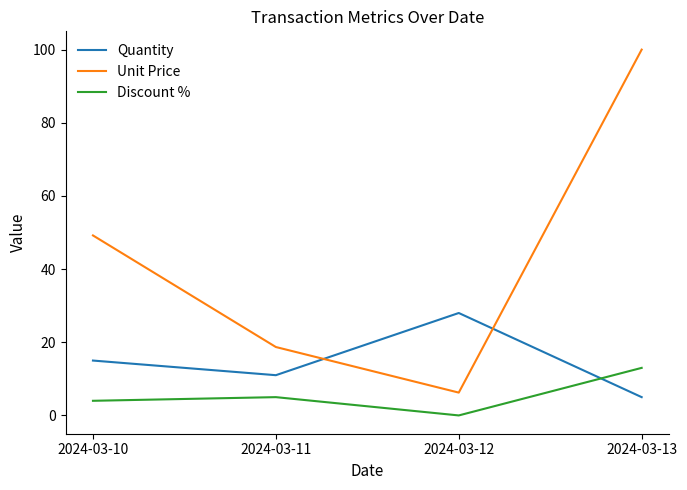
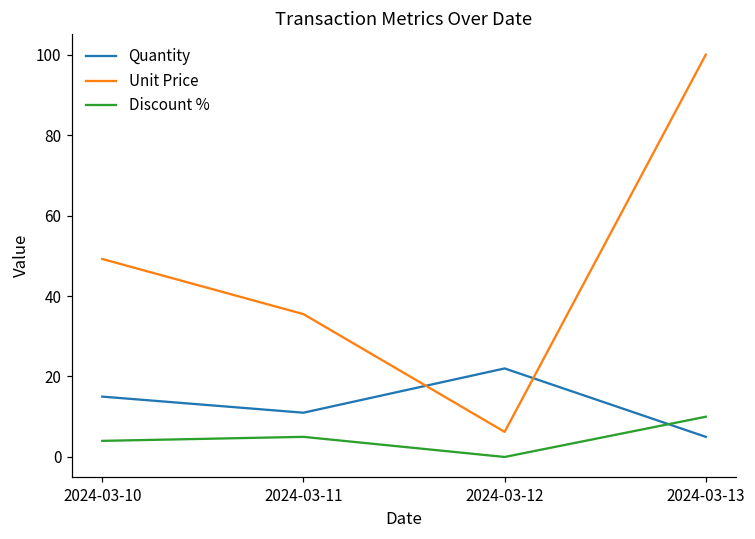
Unit Price, 2024-03-11: 19 -> 36
Quantity, 2024-03-12: 28 -> 22
Discount %, 2024-03-13: 13 -> 10
